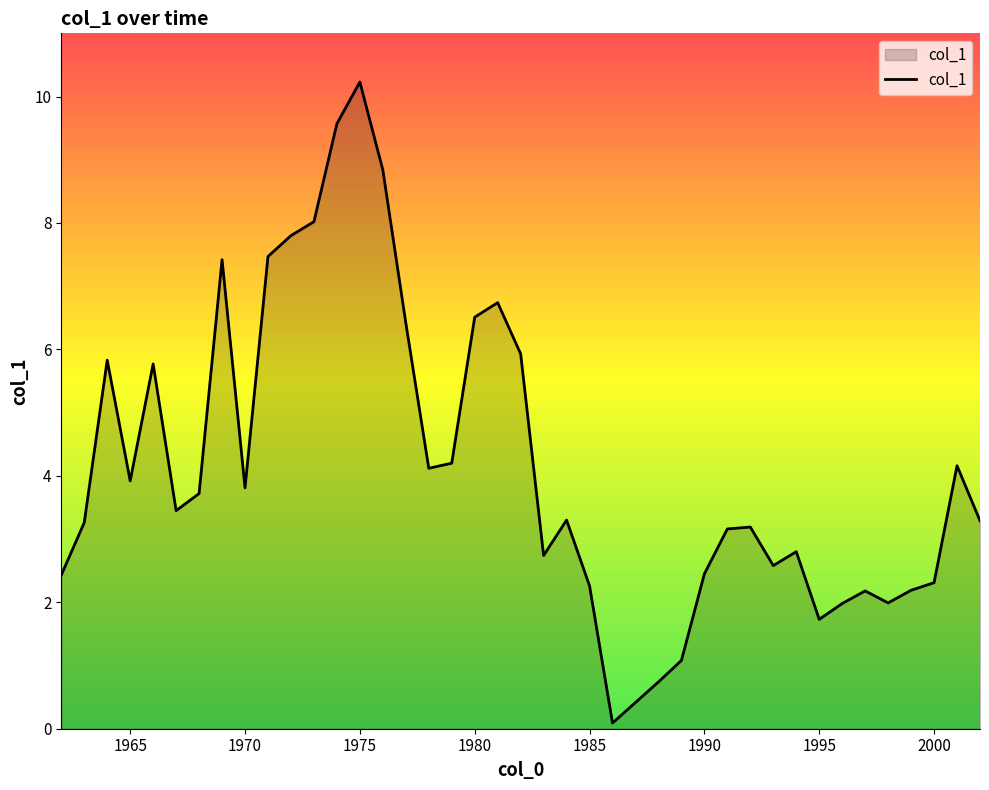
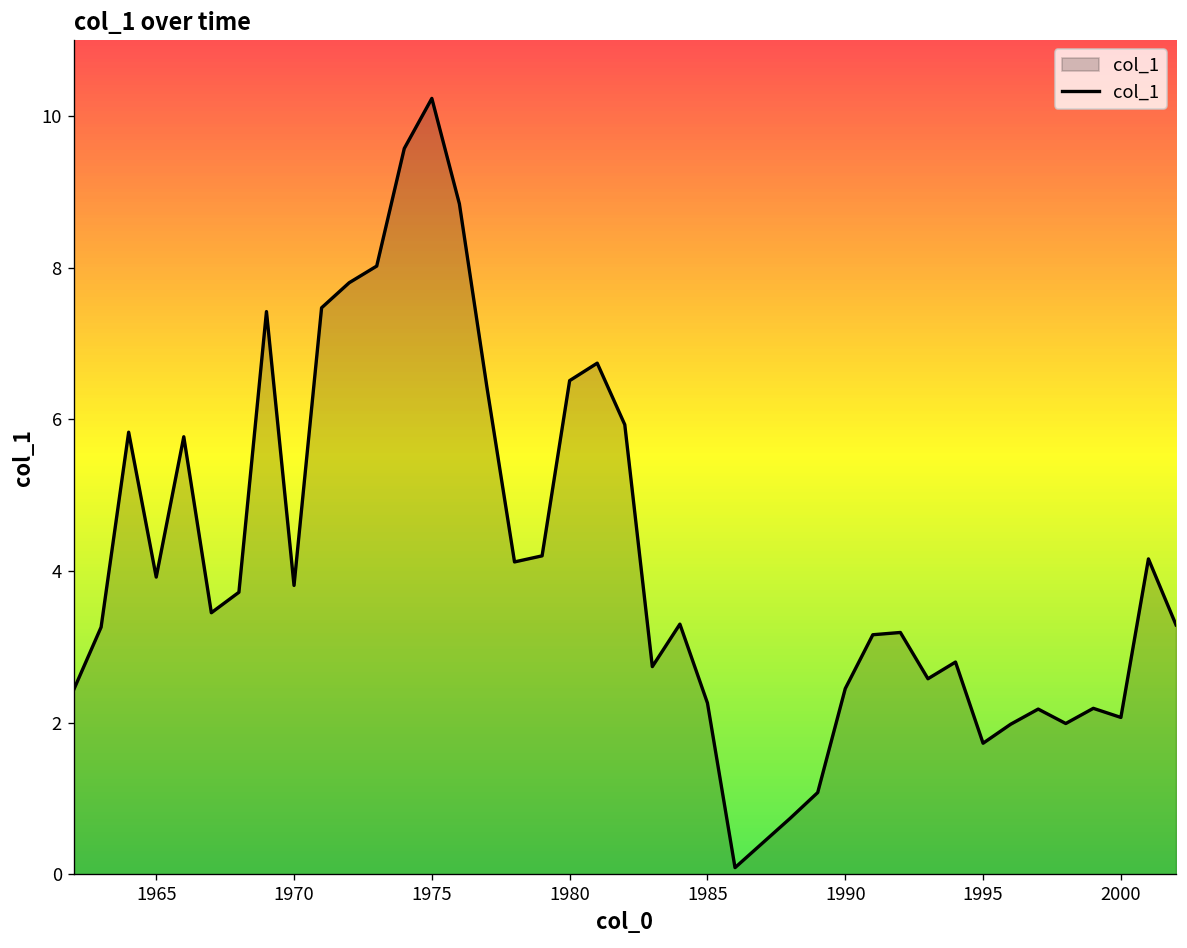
2000: 2.3 -> 2.1
